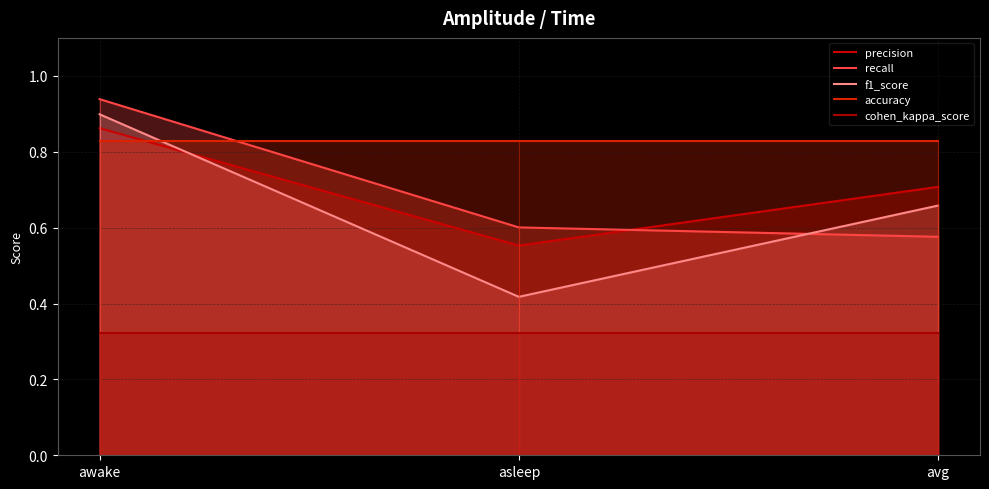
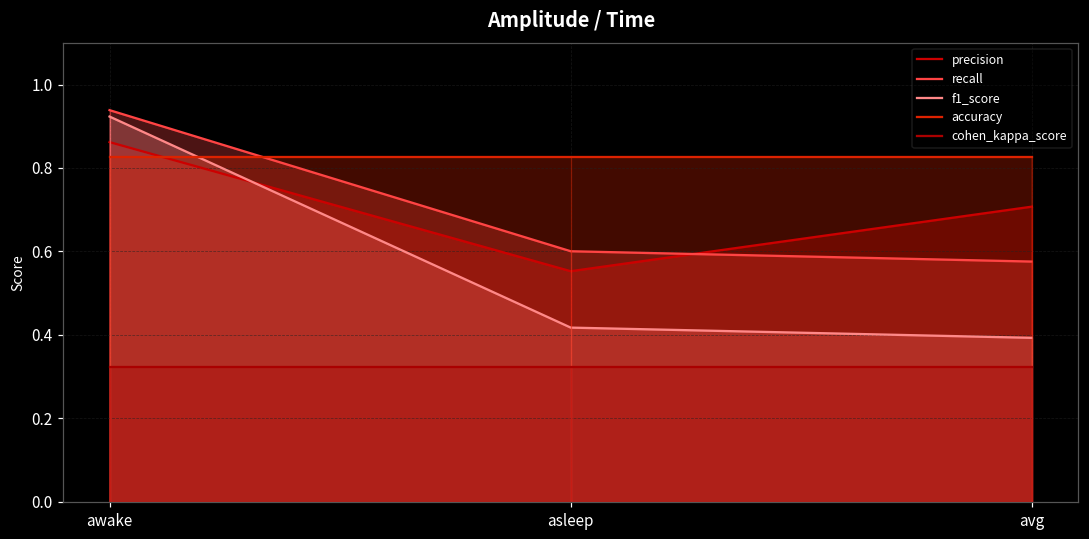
f1_score, awake: 0.90 -> 0.92
f1_score, avg: 0.66 -> 0.39
